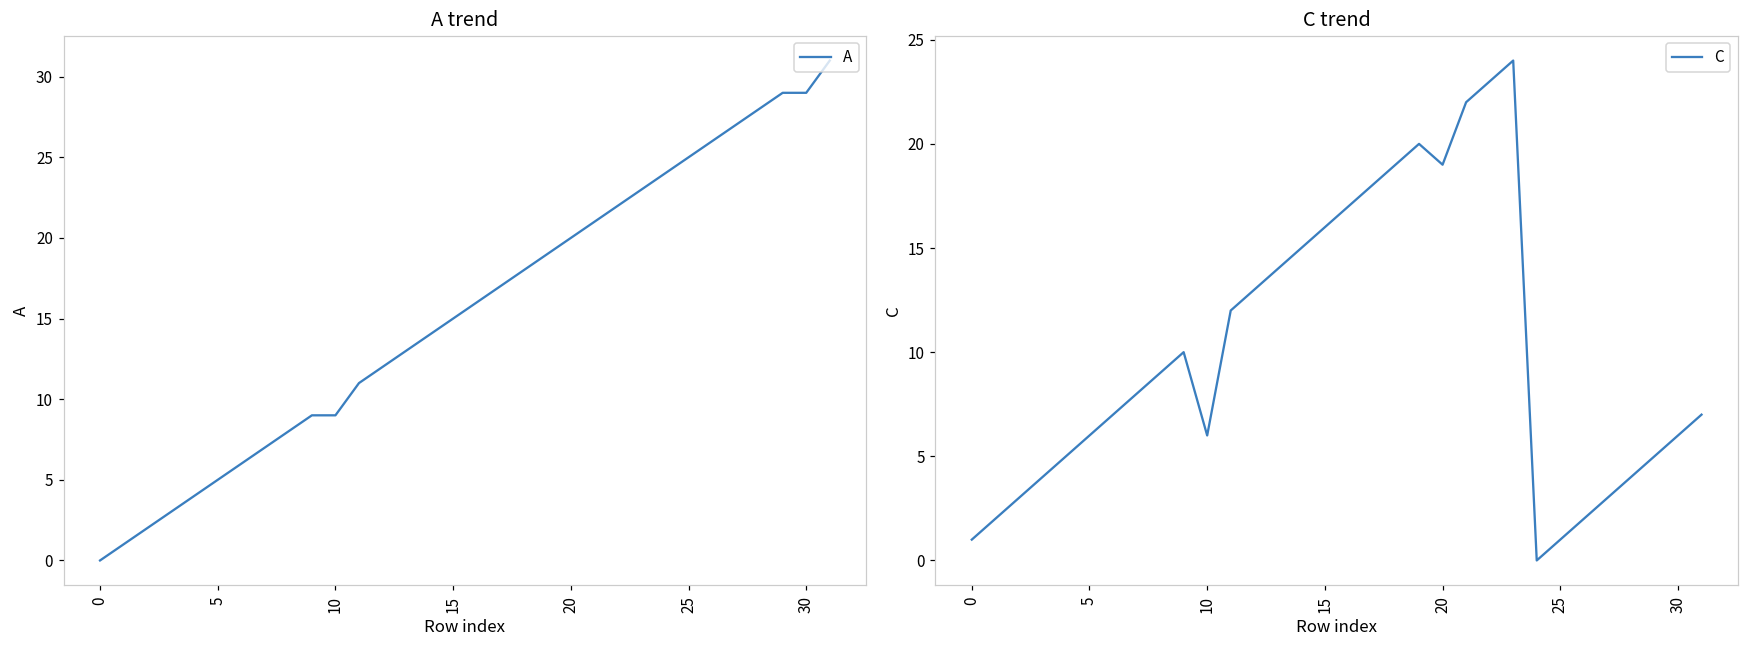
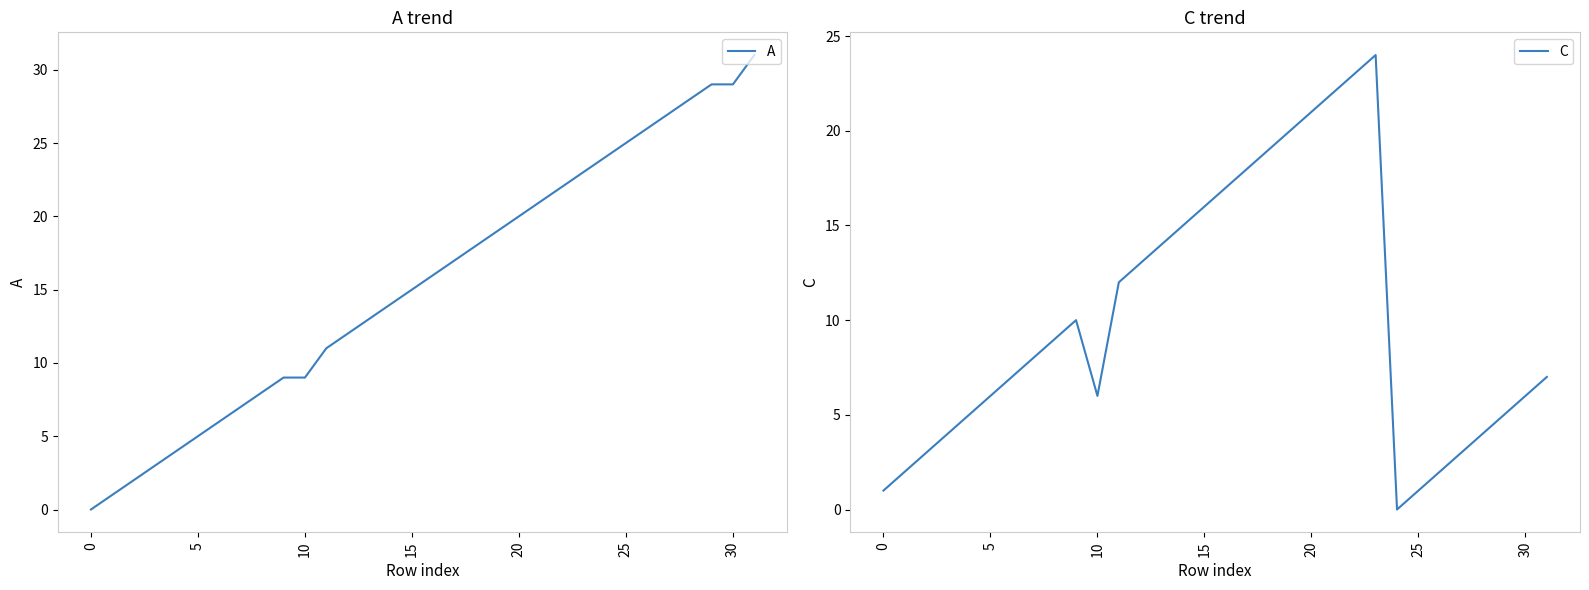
C trend, 20: 19 -> 21
